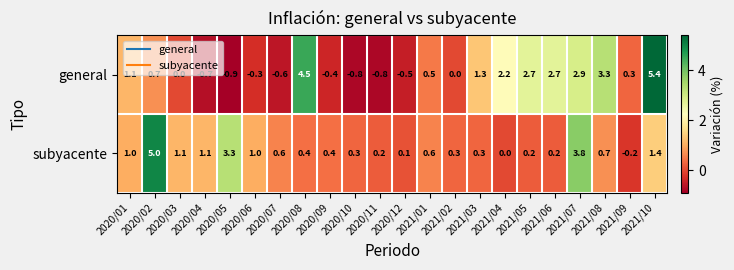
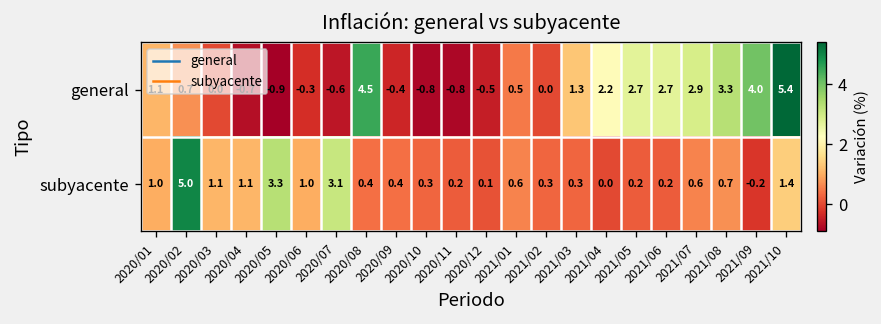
general, 2021/09: 0.3 -> 4.0
subyacente, 2020/07: 0.6 -> 3.1
subyacente, 2021/07: 3.8 -> 0.6
